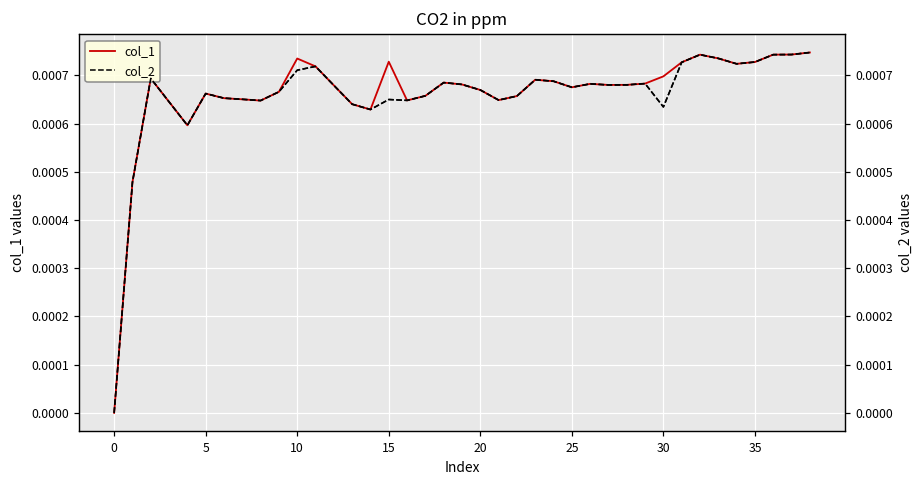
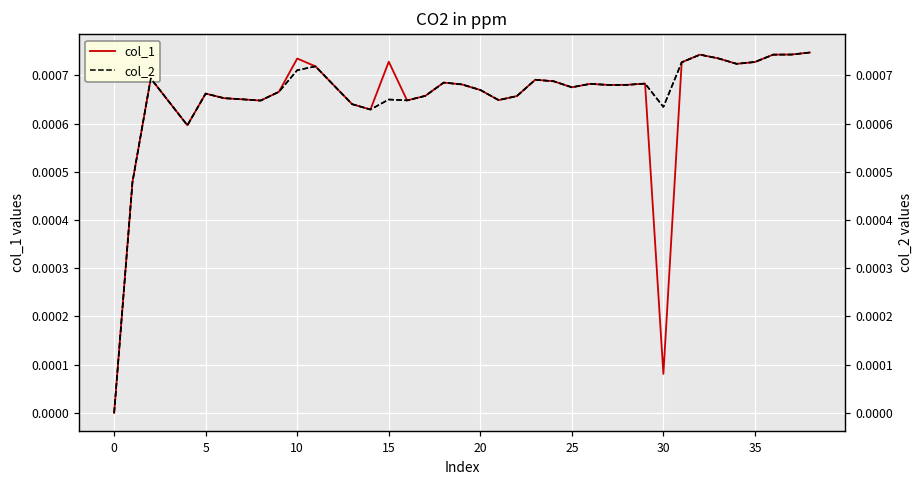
col_1, 30: 0.00070 -> 0.00008
